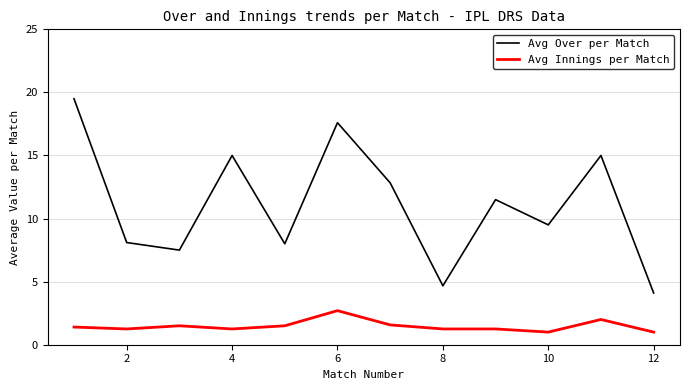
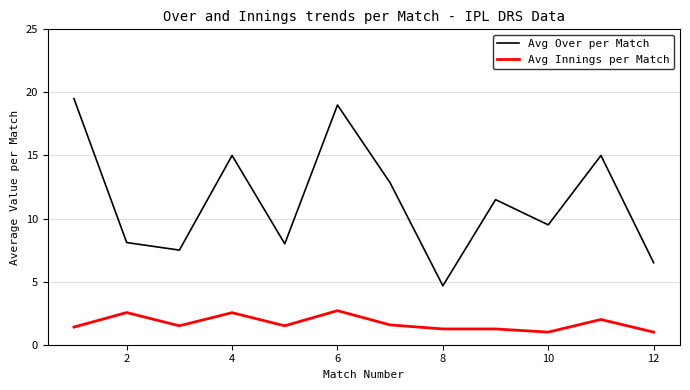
Avg Innings per Match, 2: 1.3 -> 2.6
Avg Innings per Match, 4: 1.3 -> 2.5
Avg Over per Match, 6: 17.6 -> 19.0
Avg Over per Match, 12: 4.1 -> 6.5
